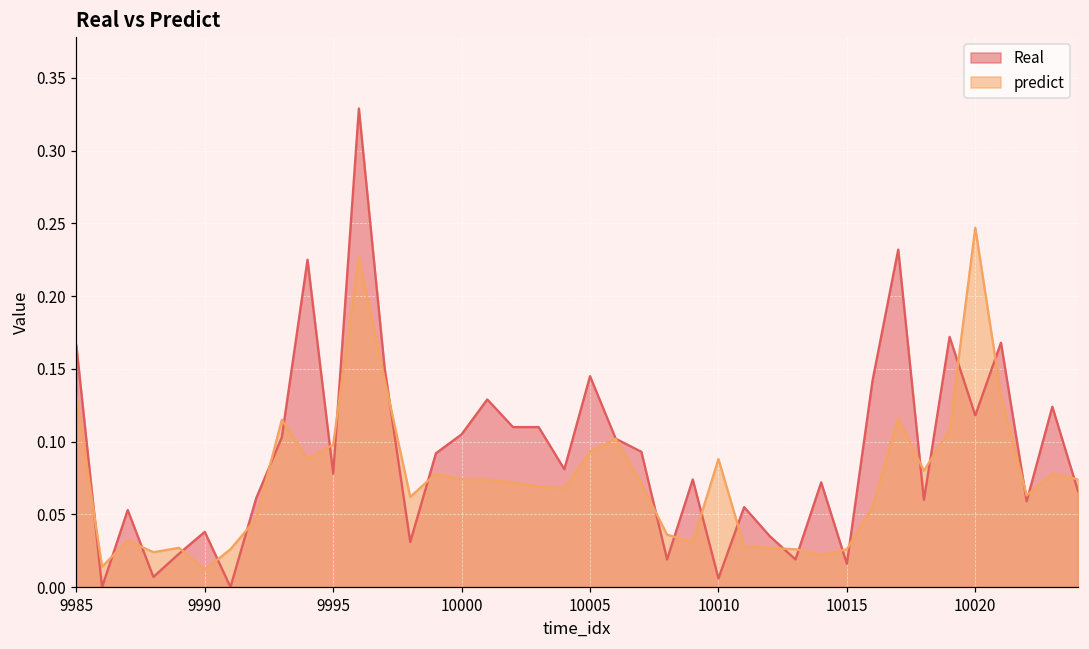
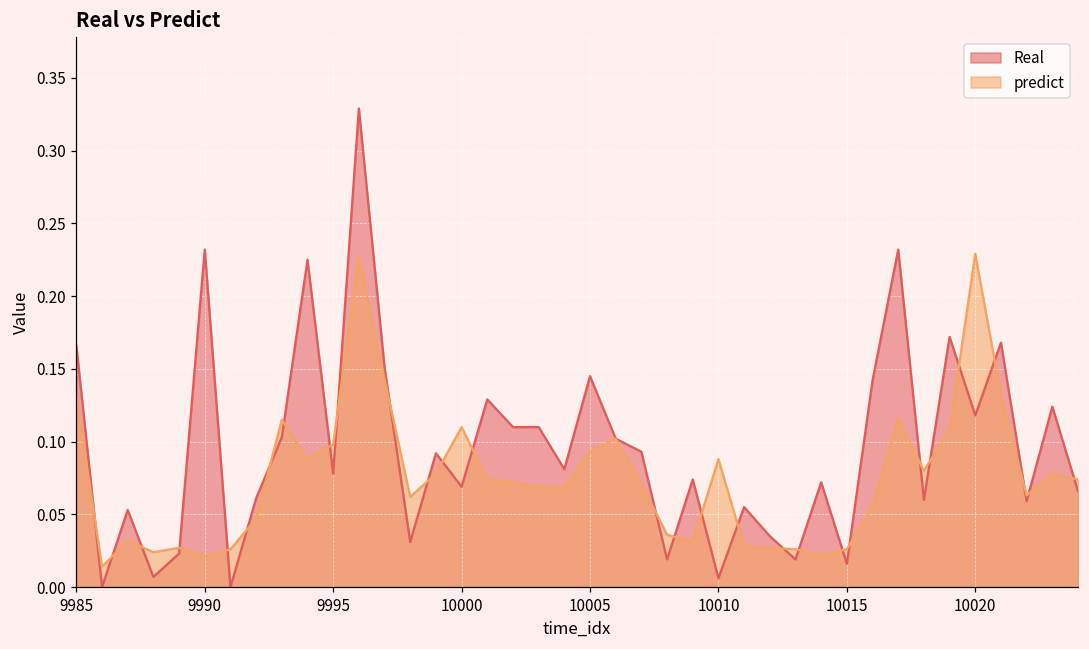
Real, 9990: 0.038 -> 0.232
predict, 9990: 0.012 -> 0.021
Real, 10000: 0.105 -> 0.069
predict, 10000: 0.074 -> 0.110
predict, 10020: 0.247 -> 0.229
